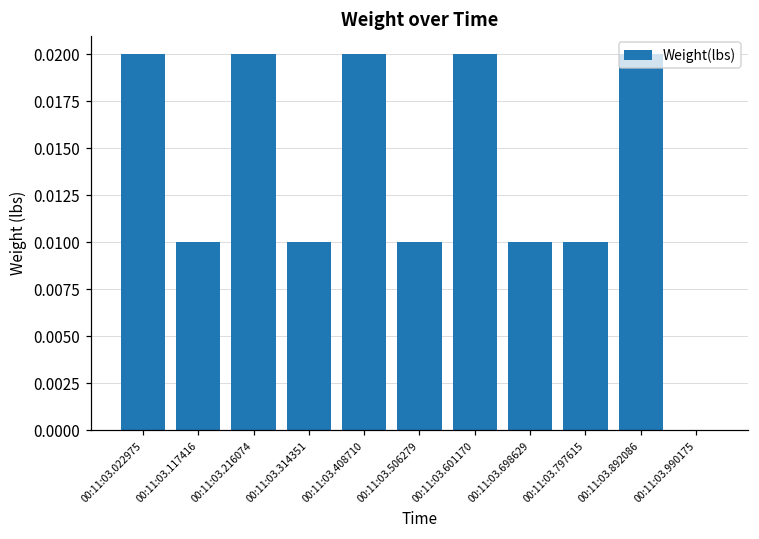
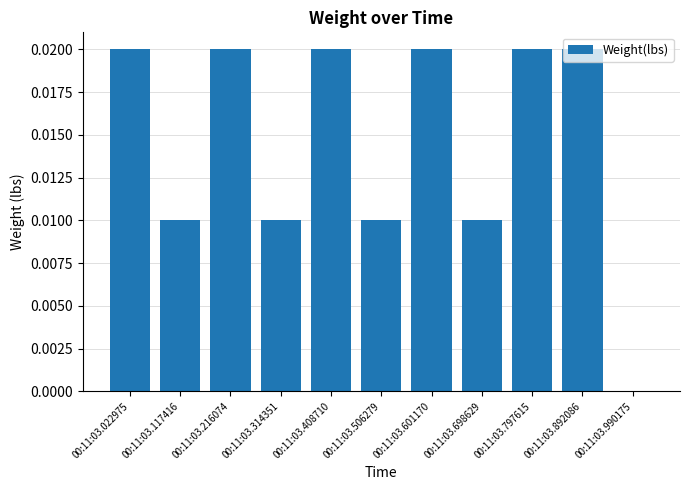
00:11:03.797615: 0.01 -> 0.02
